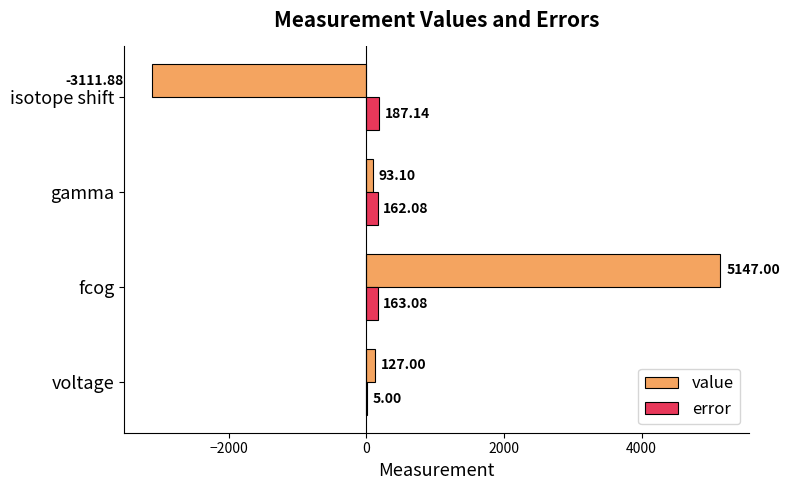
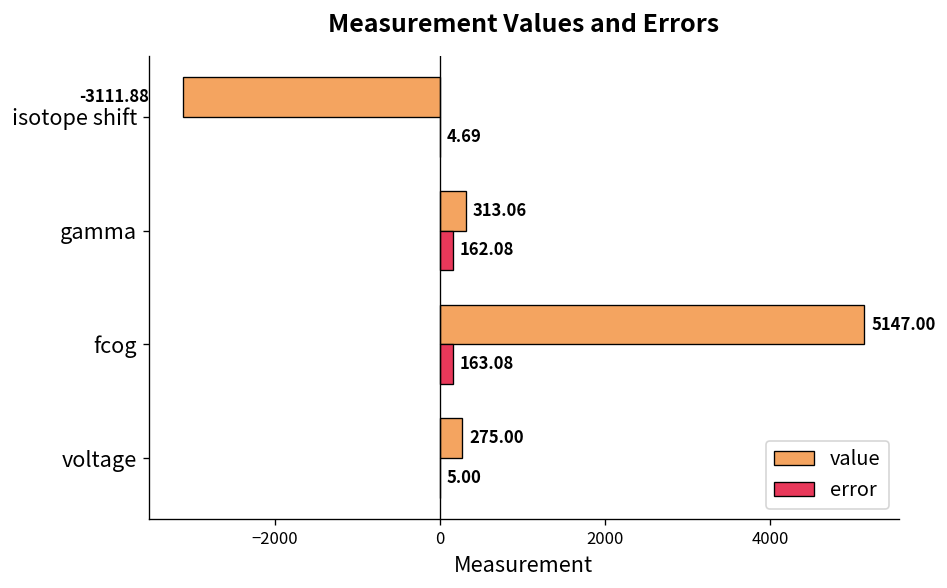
error, isotope shift: 187.14 -> 4.69
value, gamma: 93.10 -> 313.06
value, voltage: 127.00 -> 275.00
